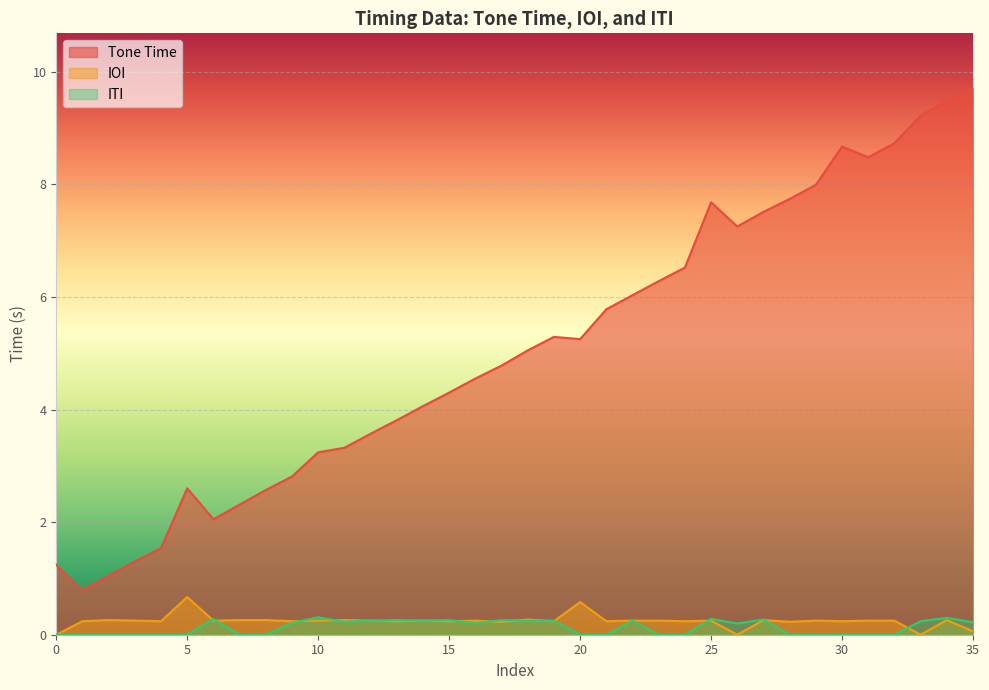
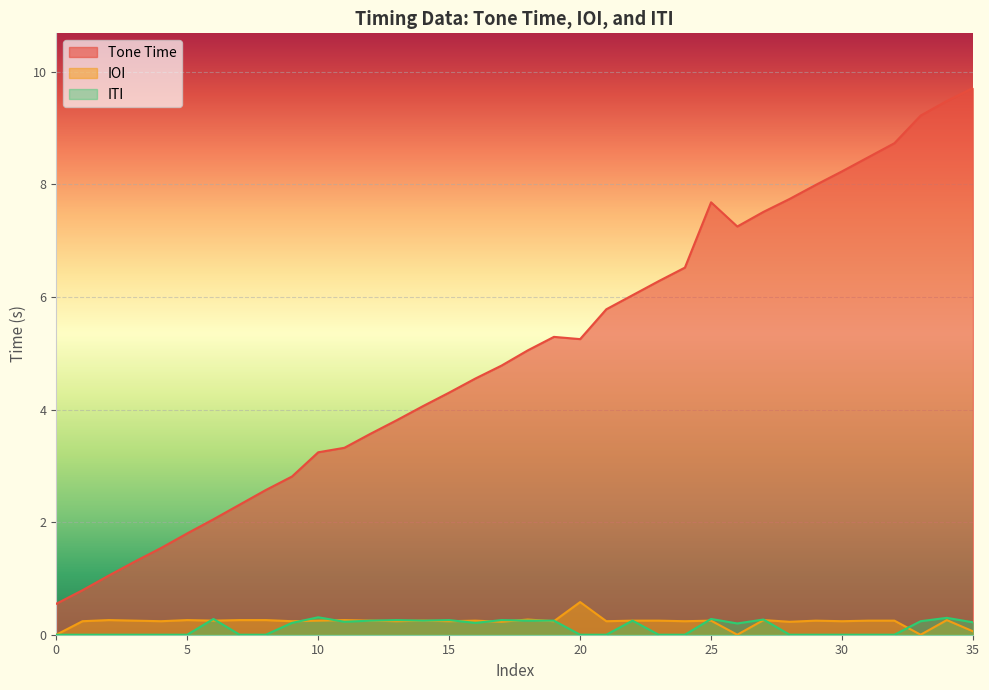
Tone Time, 0: 1.2 -> 0.6
Tone Time, 5: 2.6 -> 1.8
IOI, 5: 0.7 -> 0.3
Tone Time, 30: 8.7 -> 8.2
